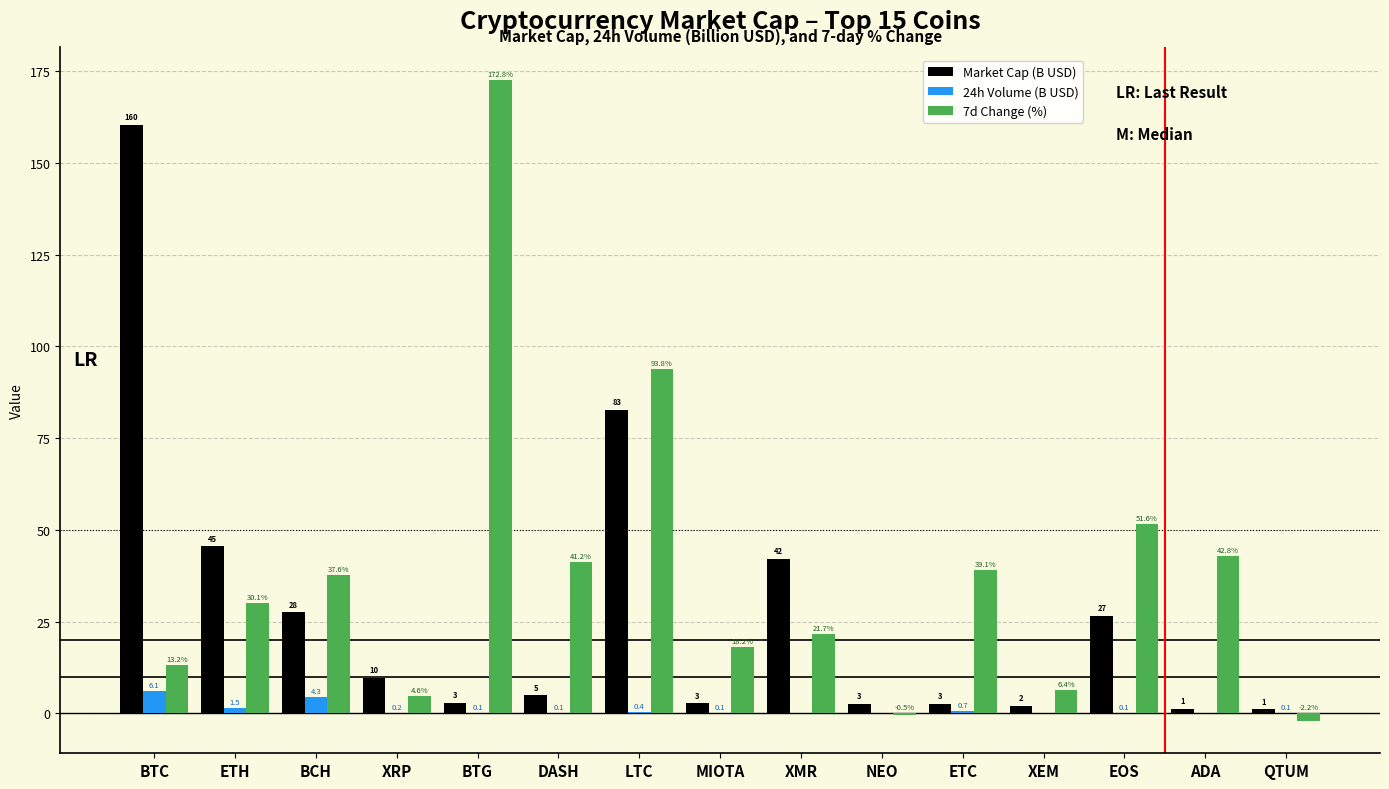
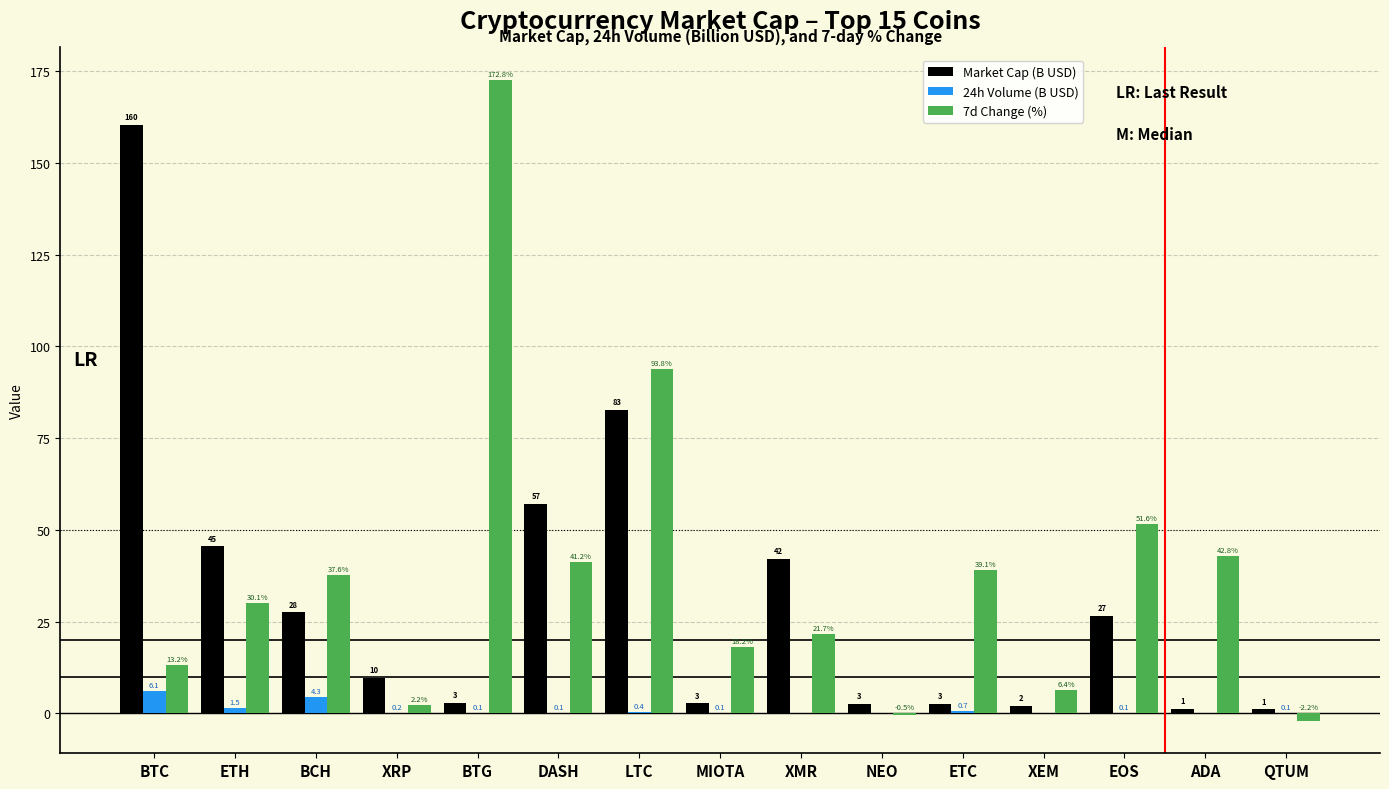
7d Change (%), XRP: 4.6% -> 2.2%
Market Cap (B USD), DASH: 5 -> 57
